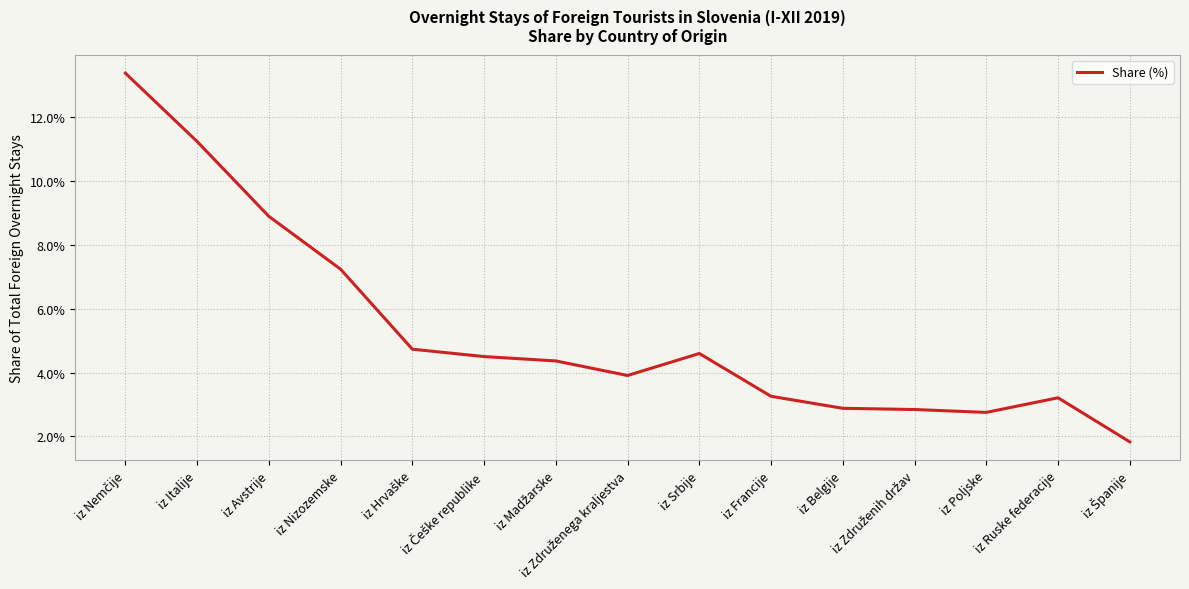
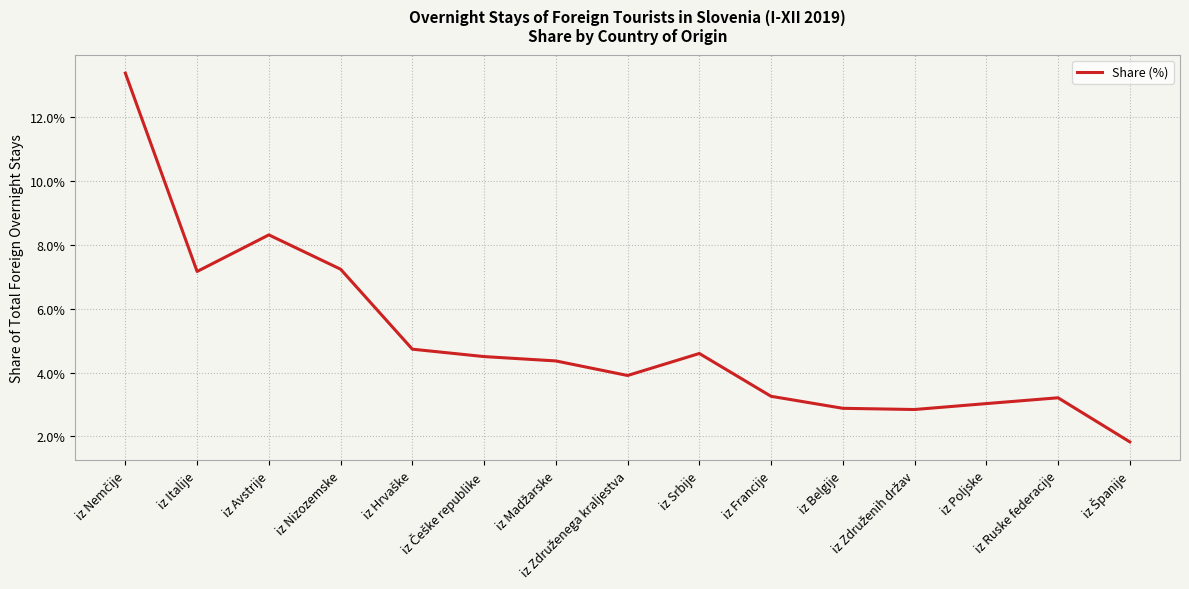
iz Italije: 11.2% -> 7.2%
iz Avstrije: 8.9% -> 8.3%
iz Poljske: 2.8% -> 3.0%
